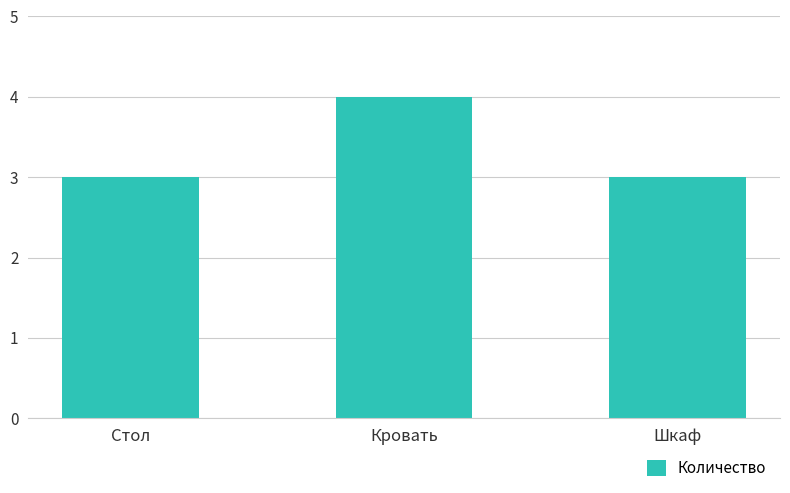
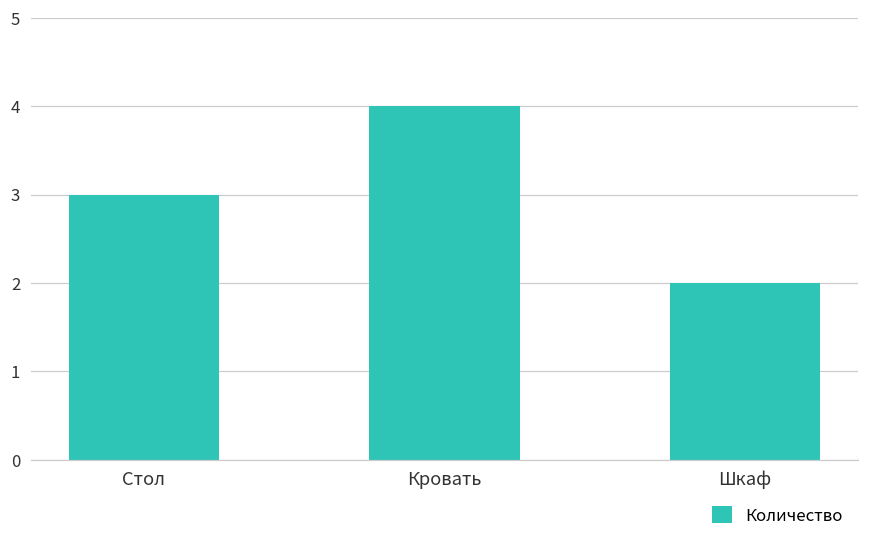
Шкаф: 3 -> 2
